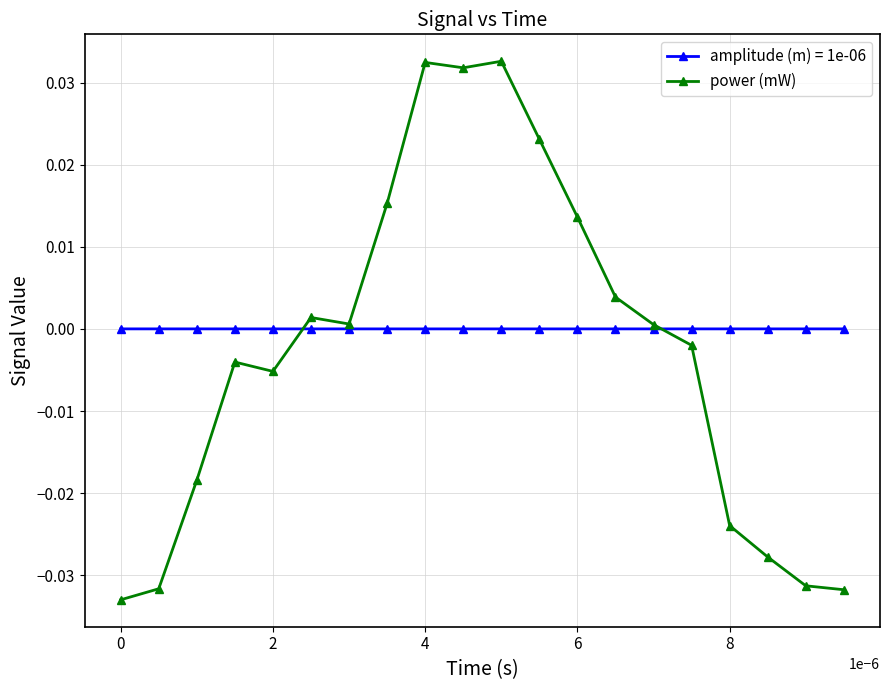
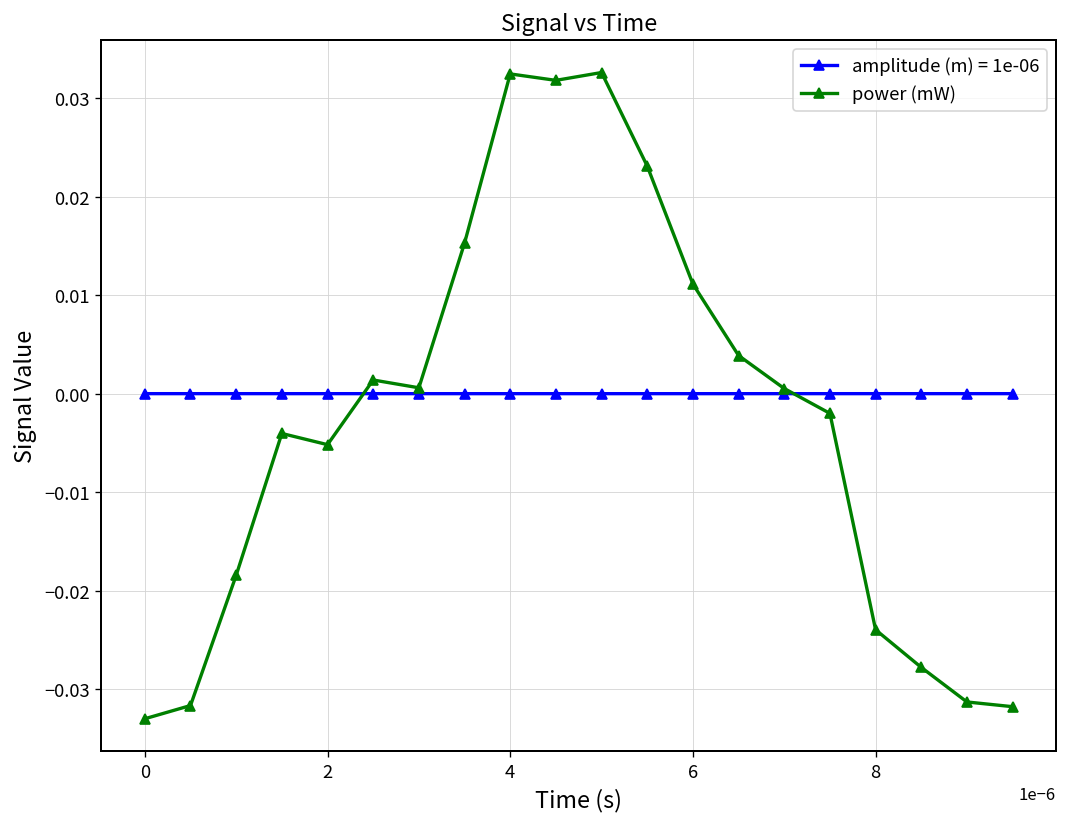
power (mW), 6: 0.014 -> 0.011
